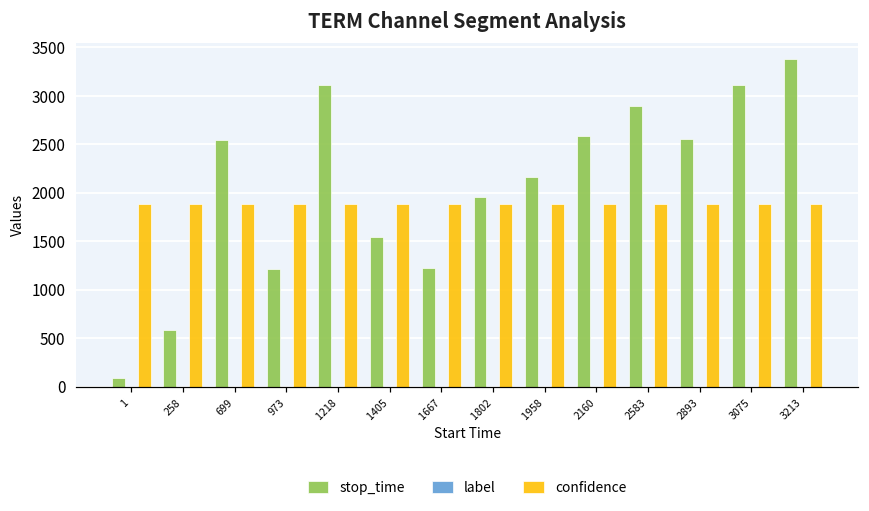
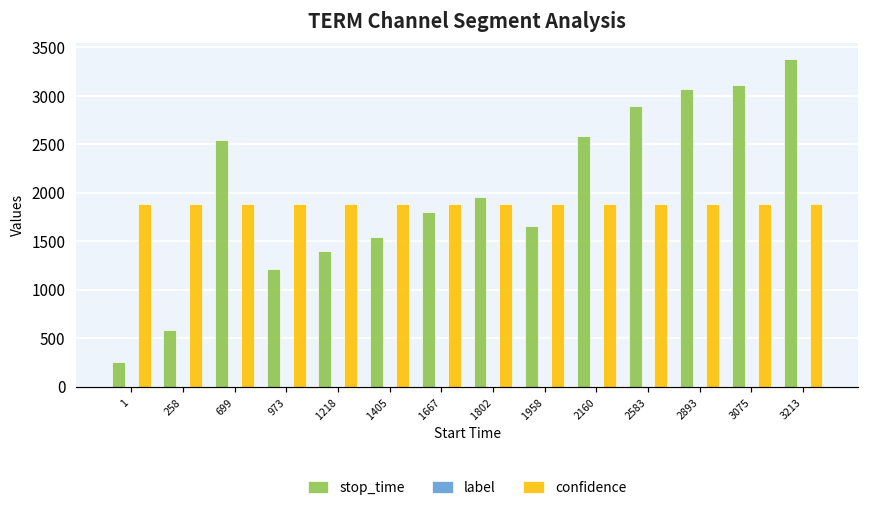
stop_time, 1: 100 -> 300
stop_time, 1218: 3100 -> 1400
stop_time, 1667: 1200 -> 1800
stop_time, 1958: 2200 -> 1700
stop_time, 2893: 2600 -> 3100
